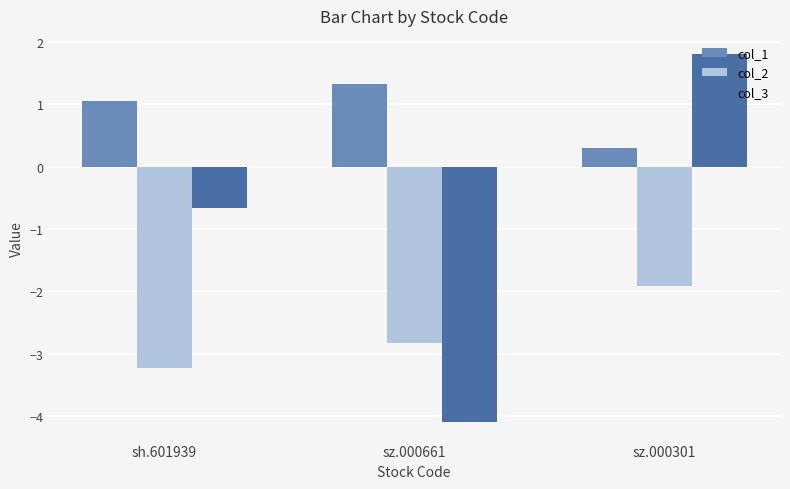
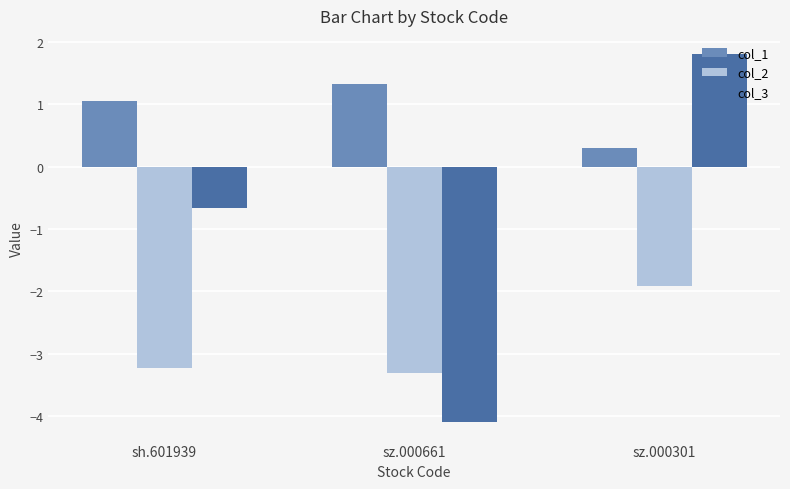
col_2, sz.000661: -2.8 -> -3.3
